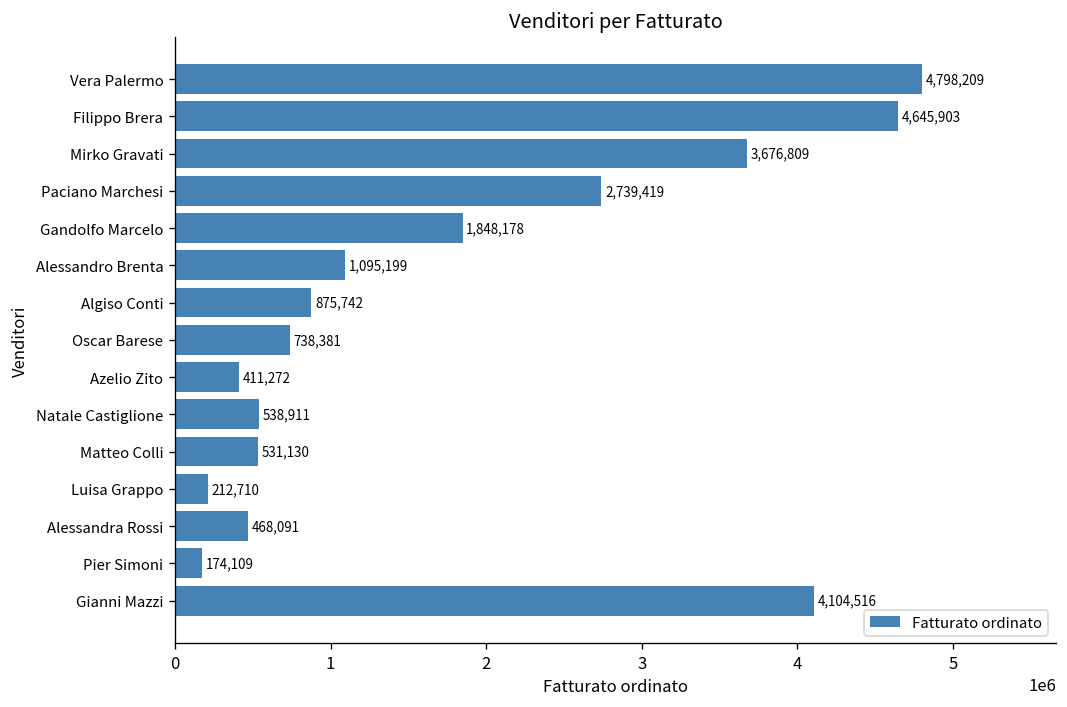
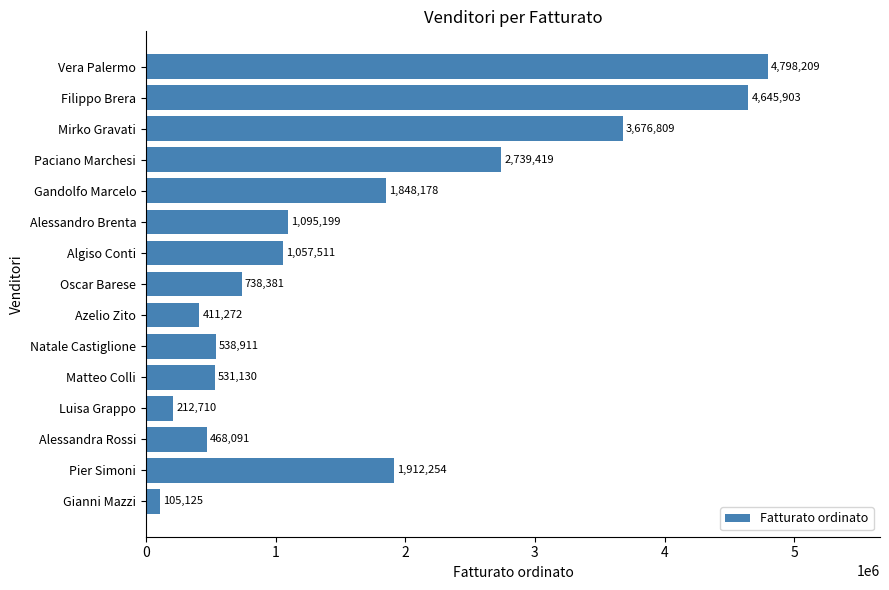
Algiso Conti: 875,742 -> 1,057,511
Pier Simoni: 174,109 -> 1,912,254
Gianni Mazzi: 4,104,516 -> 105,125
